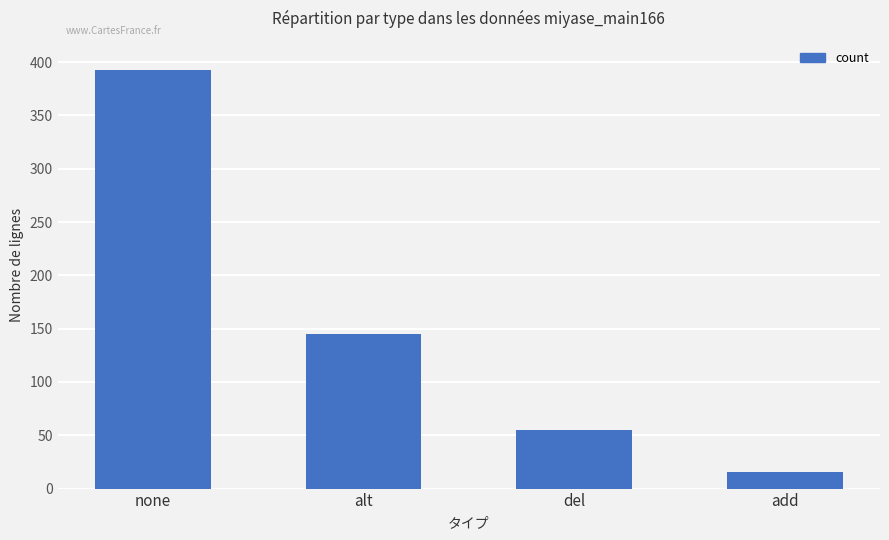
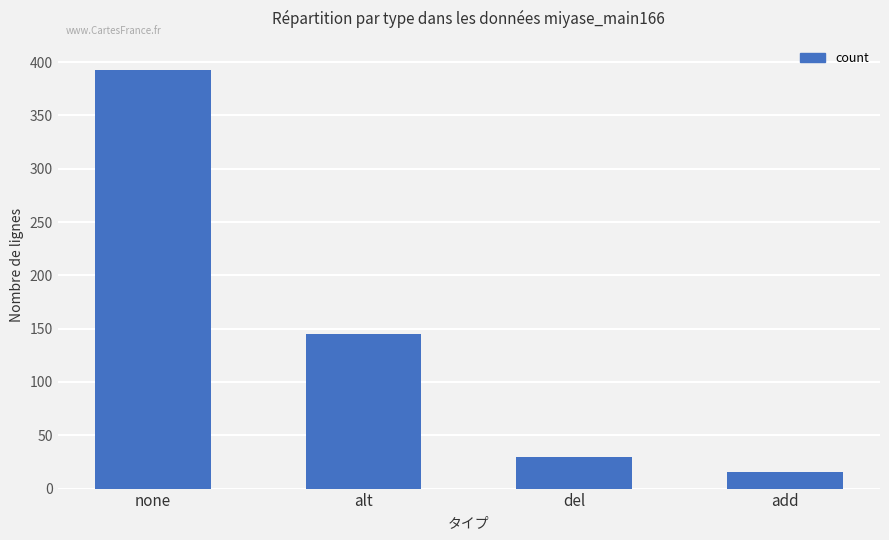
del: 55 -> 30
